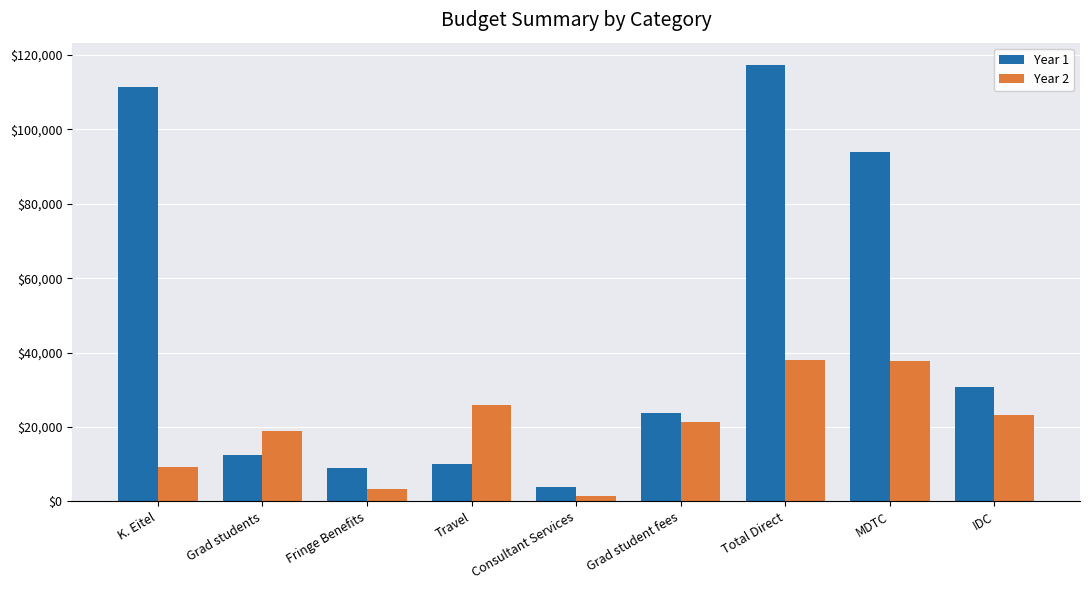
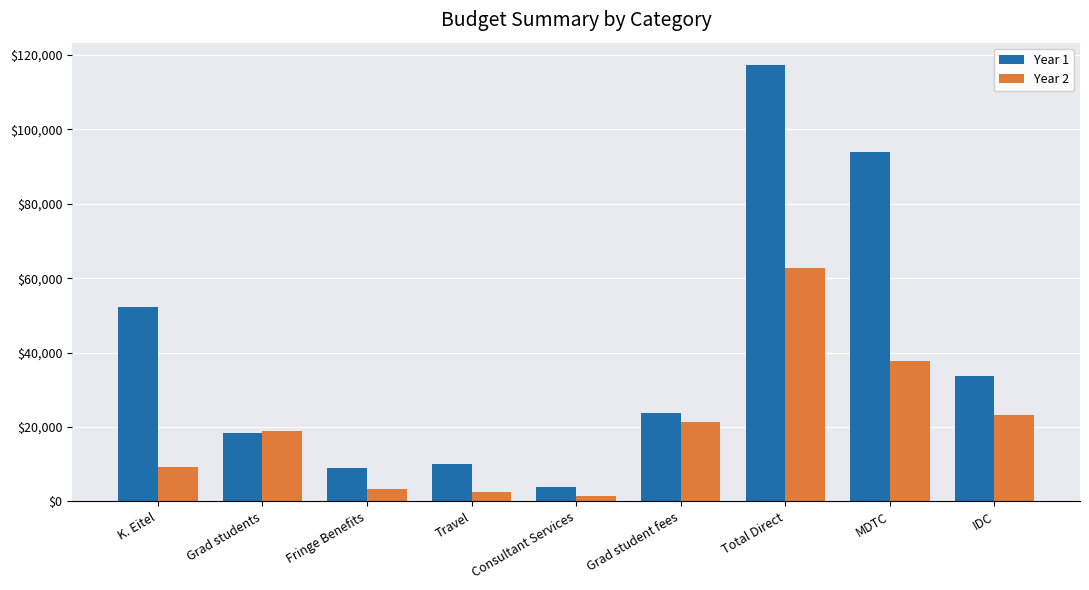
Year 1, K. Eitel: $111,000 -> $52,000
Year 1, Grad students: $13,000 -> $18,000
Year 2, Travel: $26,000 -> $3,000
Year 2, Total Direct: $38,000 -> $63,000
Year 1, IDC: $31,000 -> $34,000
